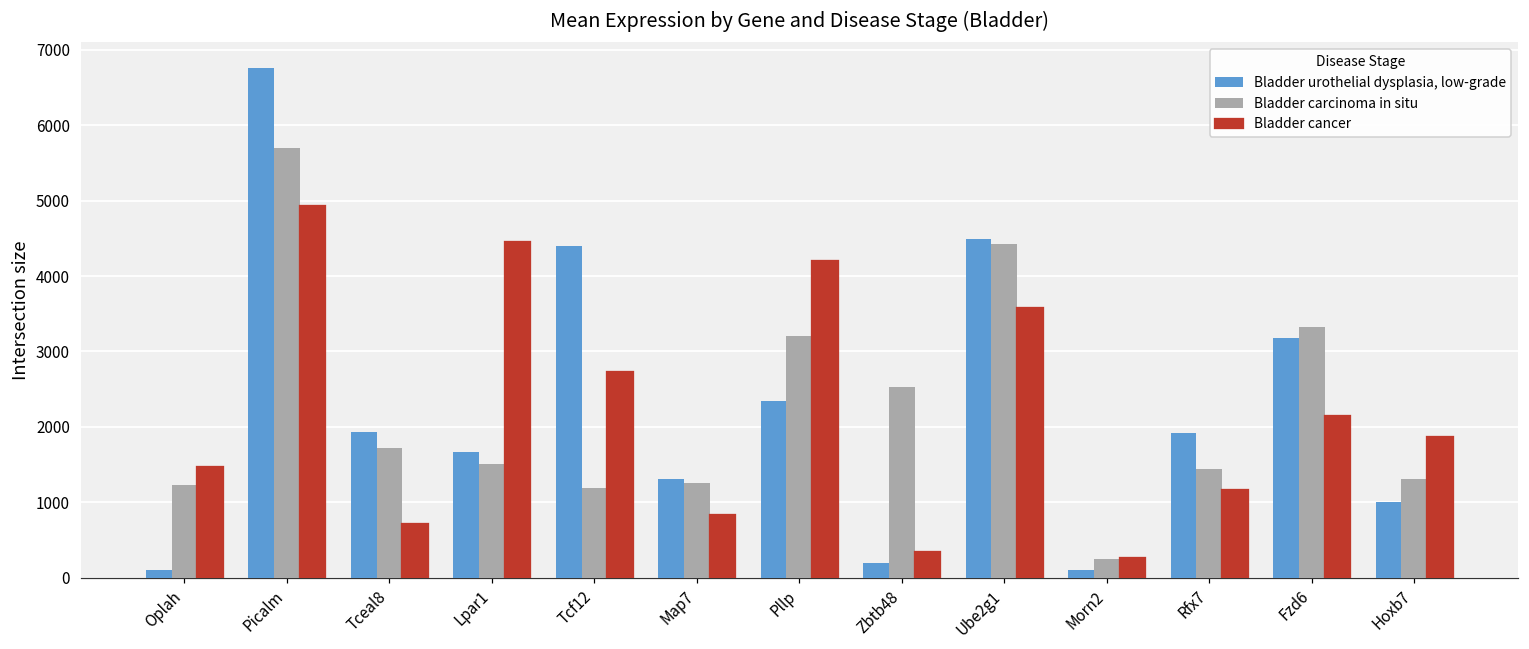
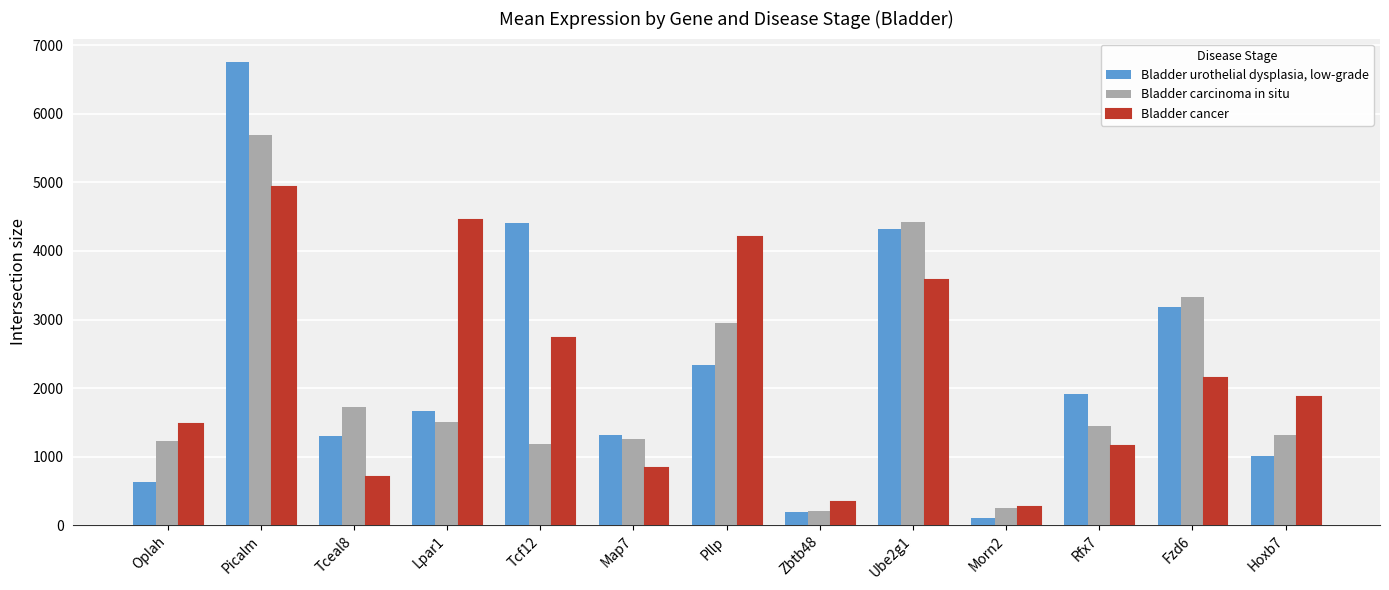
Bladder urothelial dysplasia, low-grade, Oplah: 100 -> 600
Bladder urothelial dysplasia, low-grade, Tceal8: 1900 -> 1300
Bladder carcinoma in situ, Pllp: 3200 -> 2900
Bladder carcinoma in situ, Zbtb48: 2500 -> 200
Bladder urothelial dysplasia, low-grade, Ube2g1: 4500 -> 4300
